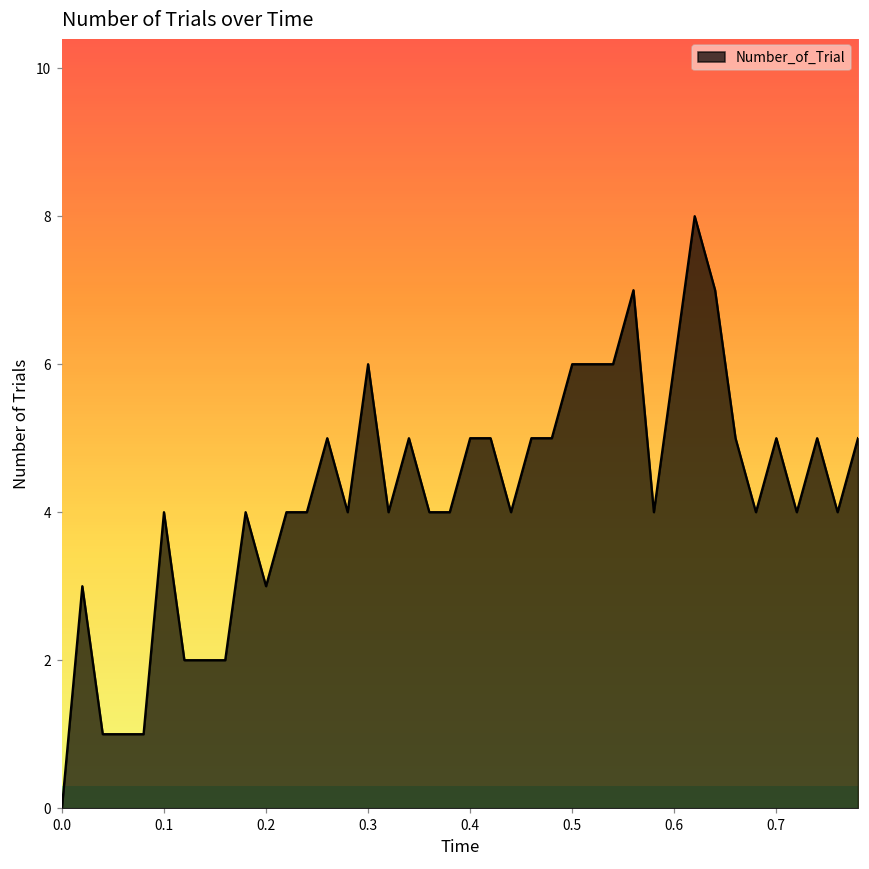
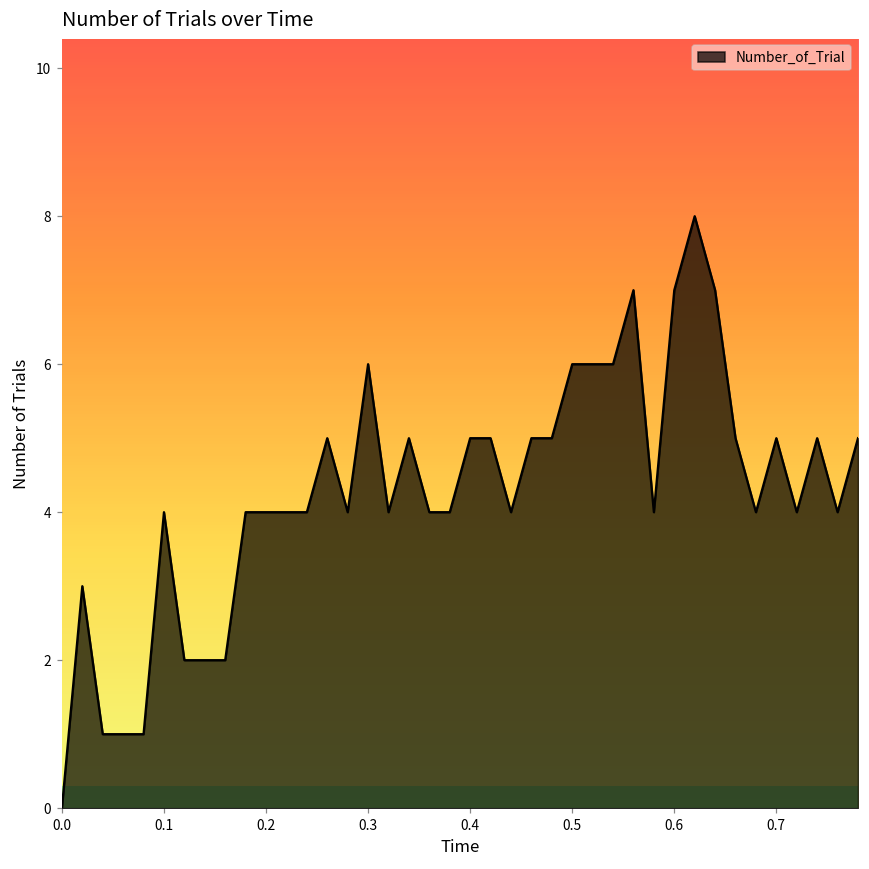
0.2: 3 -> 4
0.6: 6 -> 7
